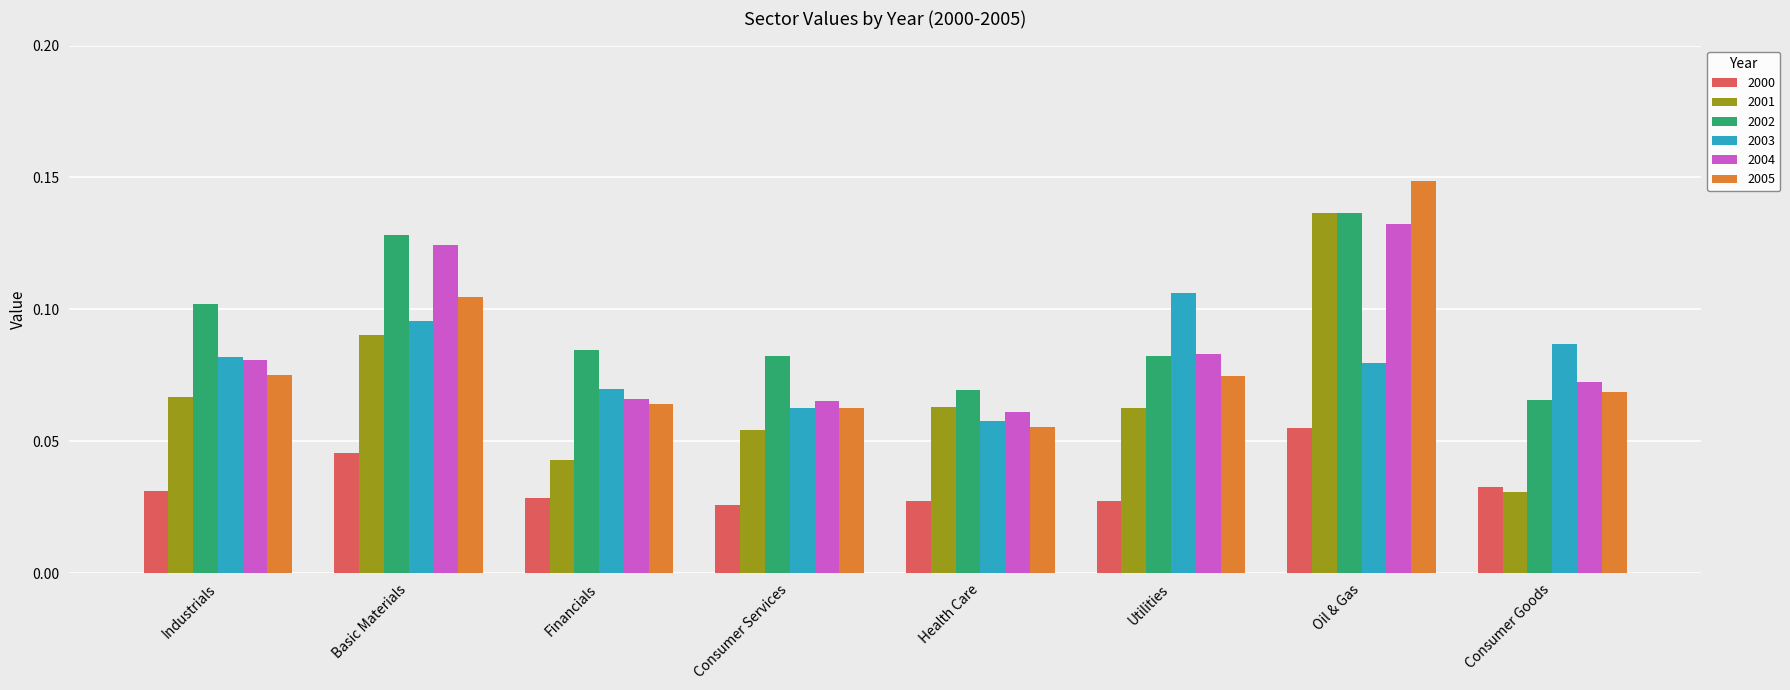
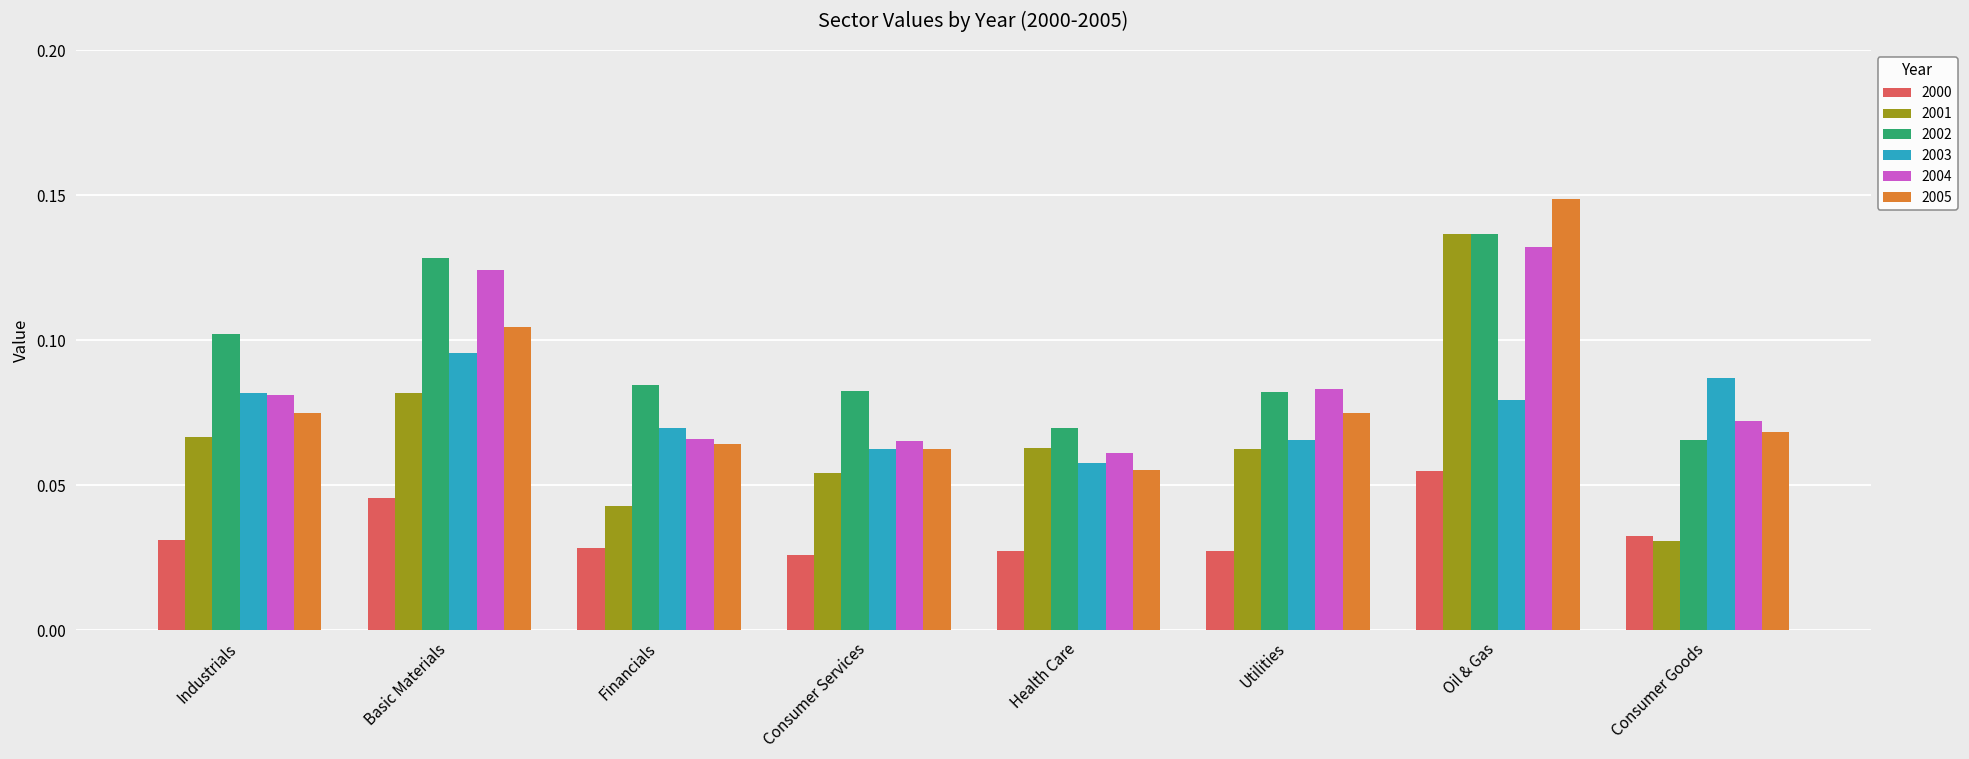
2001, Basic Materials: 0.090 -> 0.082
2003, Utilities: 0.106 -> 0.066
